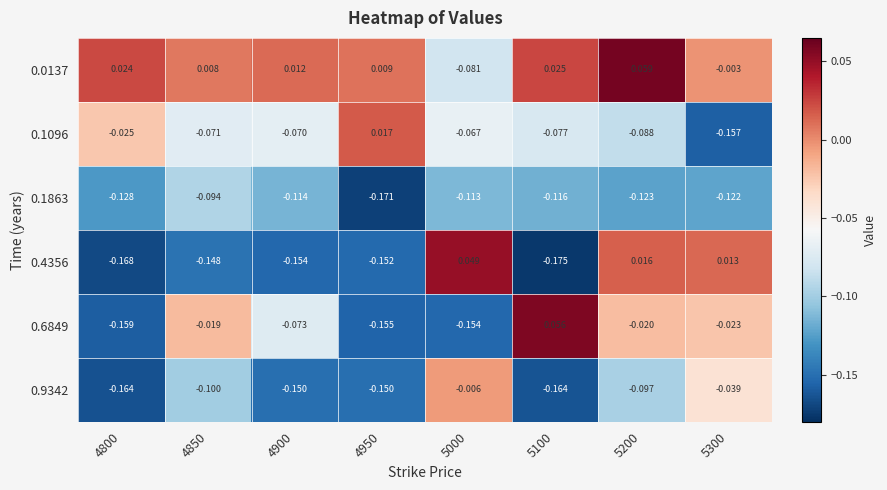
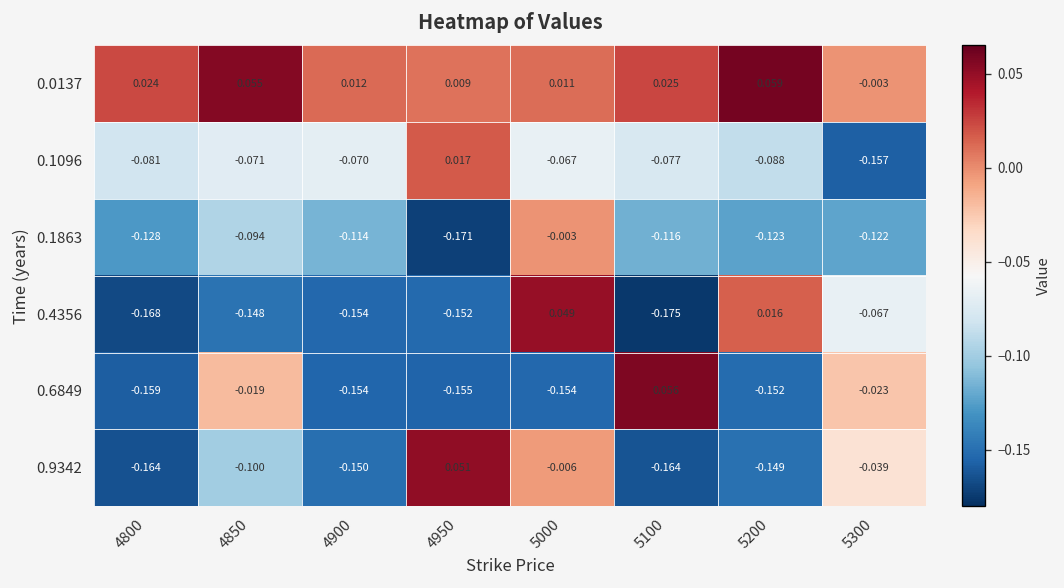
0.0137, 4850: 0.008 -> 0.055
0.0137, 5000: -0.081 -> 0.011
0.1096, 4800: -0.025 -> -0.081
0.1863, 5000: -0.113 -> -0.003
0.4356, 5300: 0.013 -> -0.067
0.6849, 4900: -0.073 -> -0.154
0.6849, 5200: -0.020 -> -0.152
0.9342, 4950: -0.150 -> 0.051
0.9342, 5200: -0.097 -> -0.149
